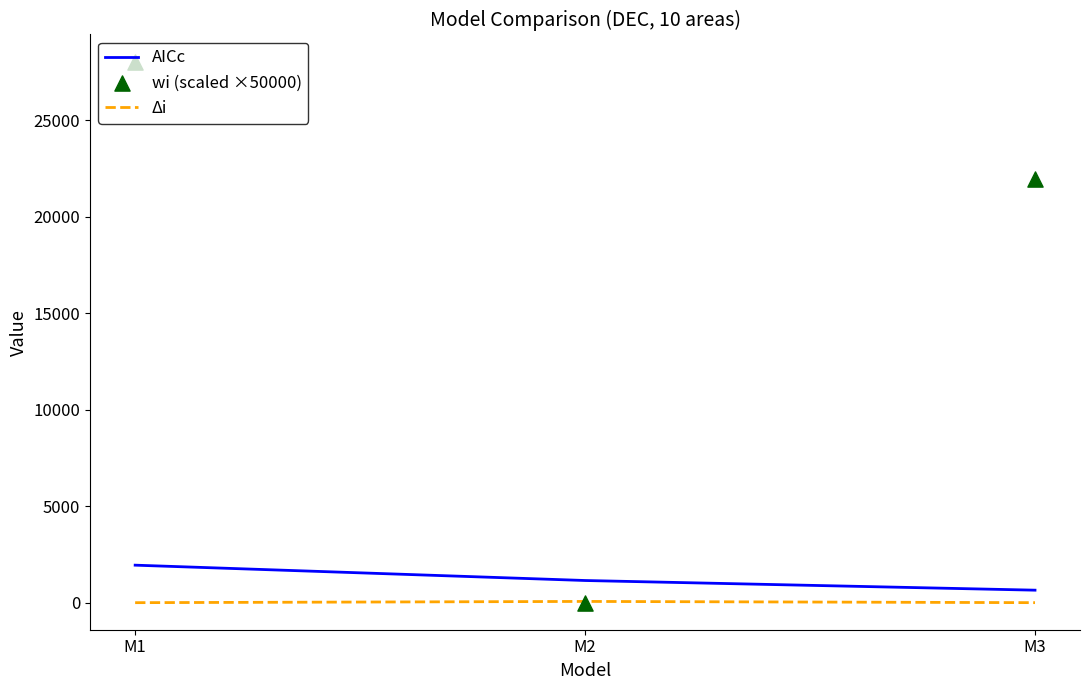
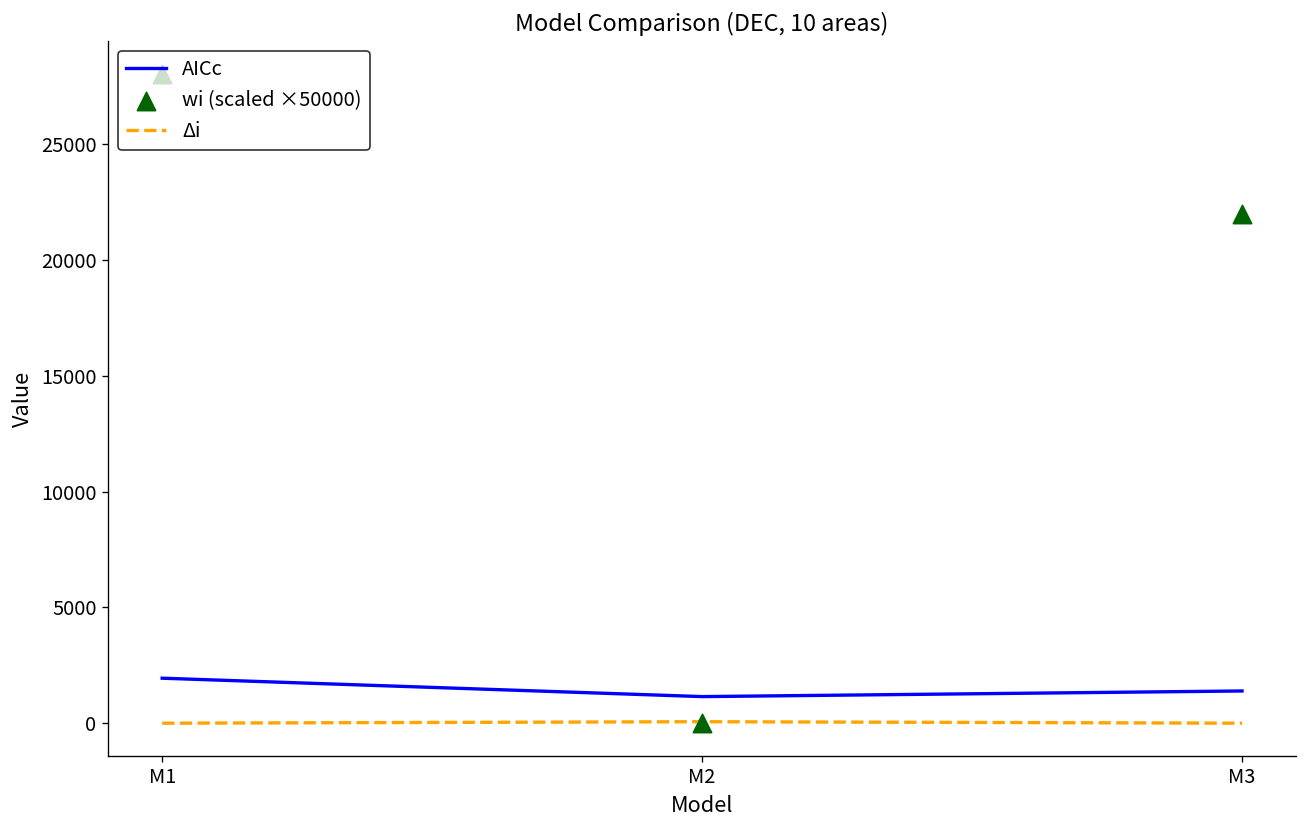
AICc, M3: 600 -> 1400
